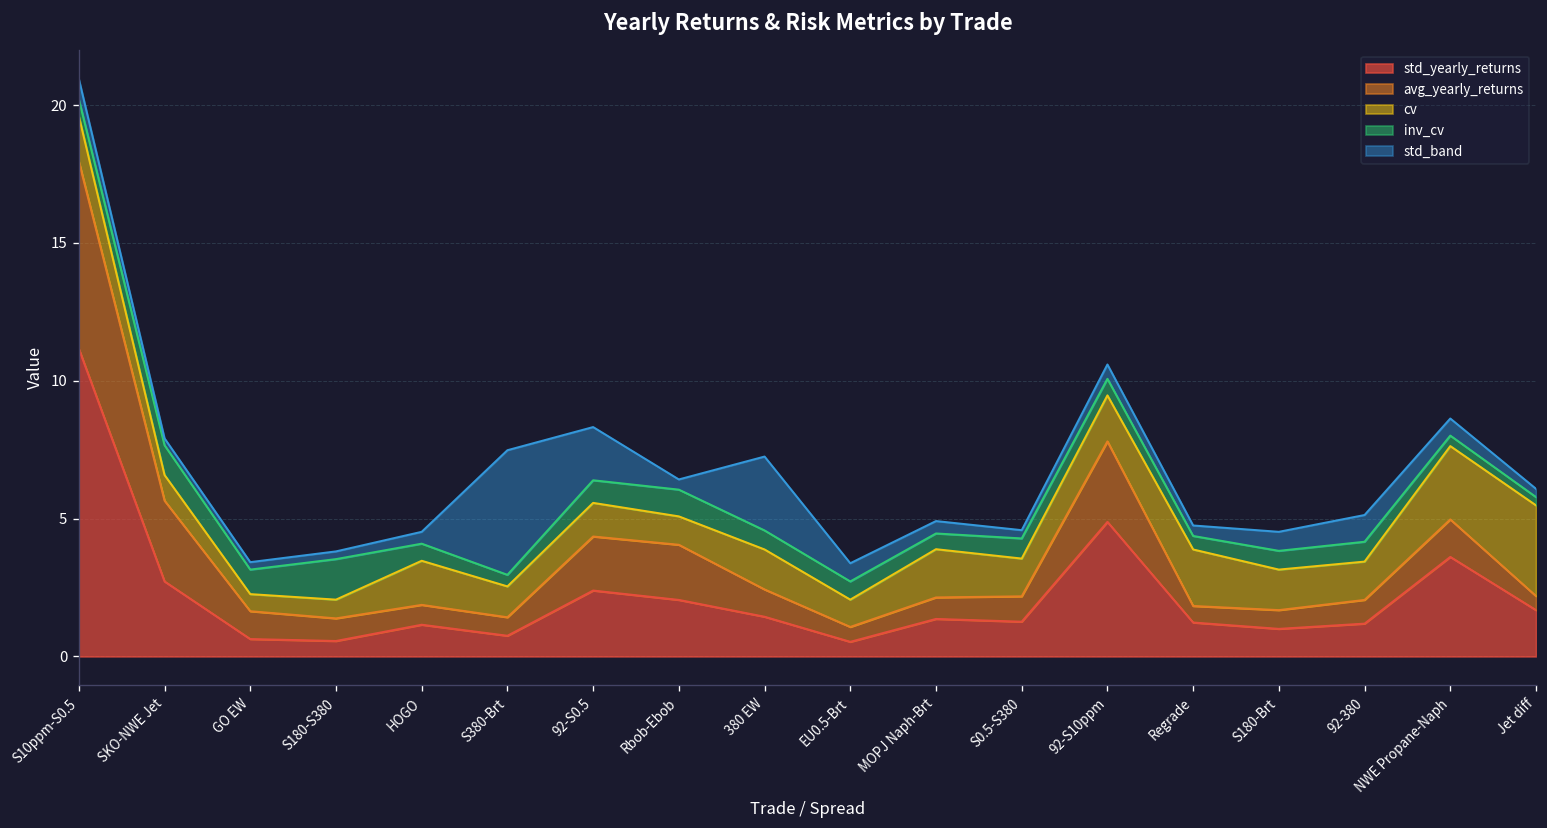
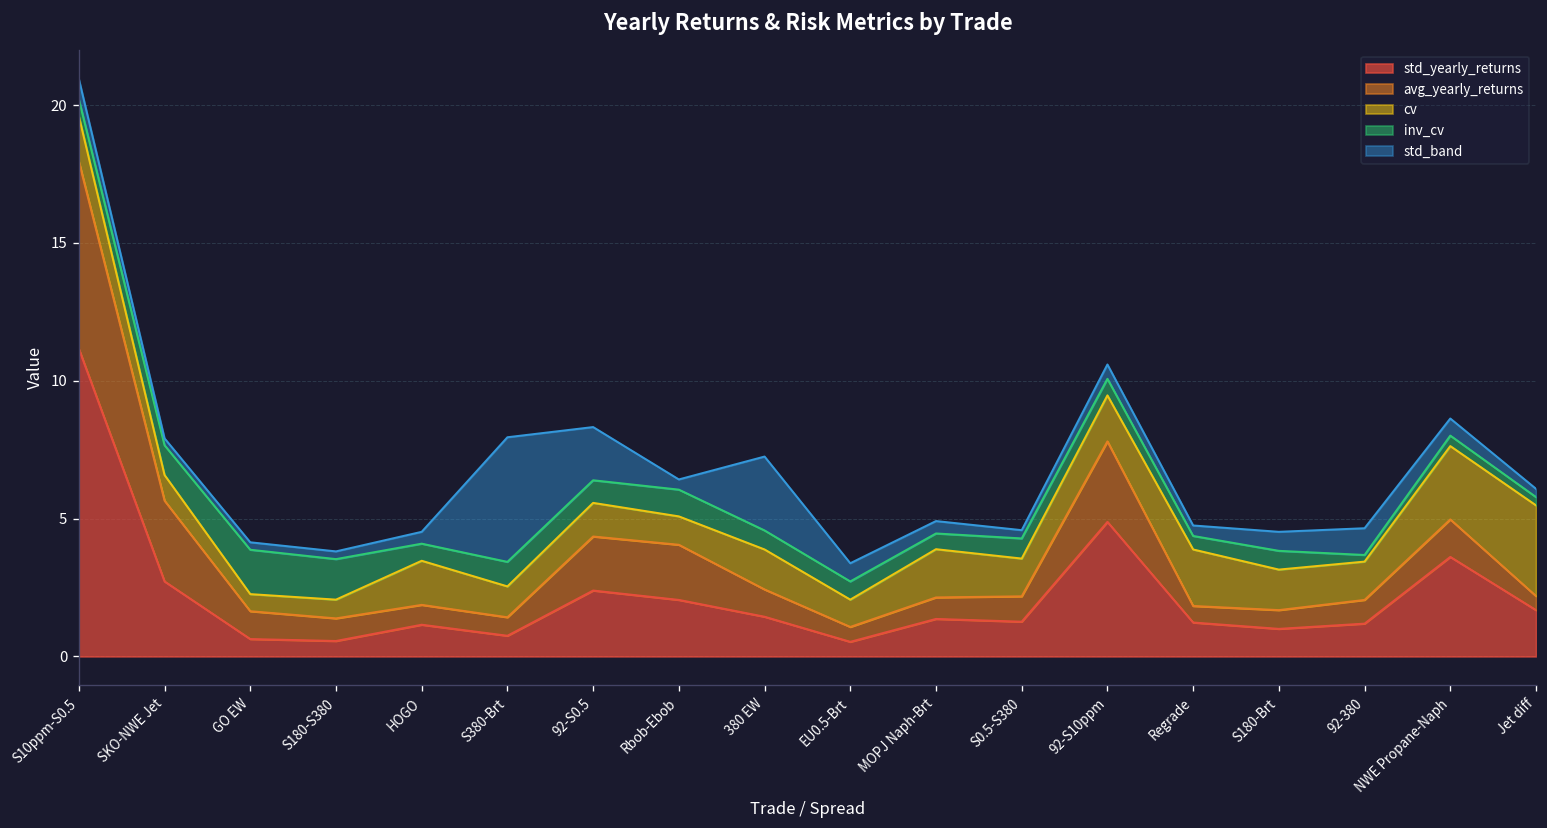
inv_cv, GO EW: 0.9 -> 1.6
inv_cv, S380-Brt: 0.4 -> 0.9
inv_cv, 92-380: 0.7 -> 0.2
